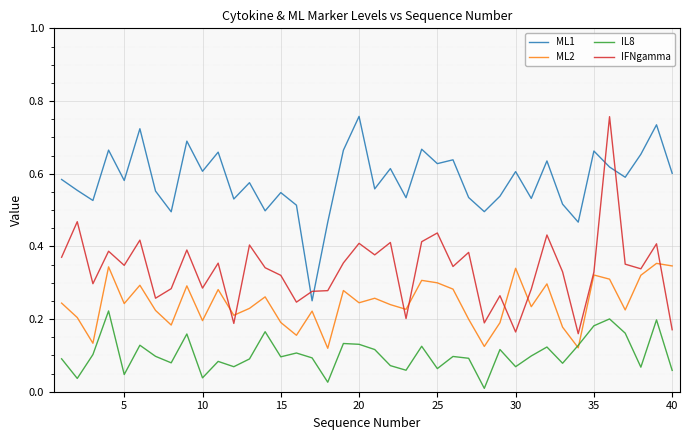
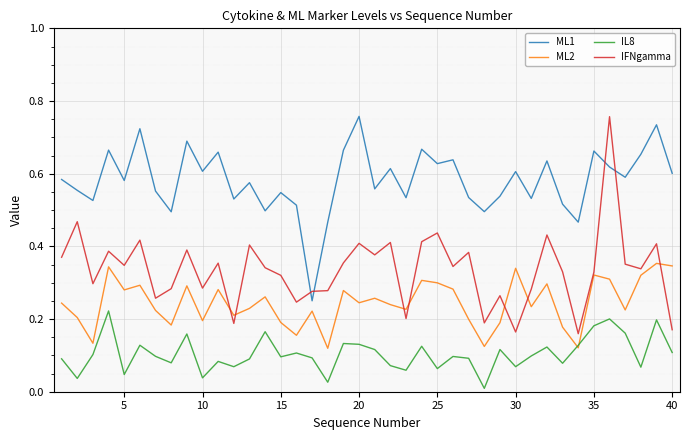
ML2, 5: 0.24 -> 0.28
IL8, 40: 0.06 -> 0.11
